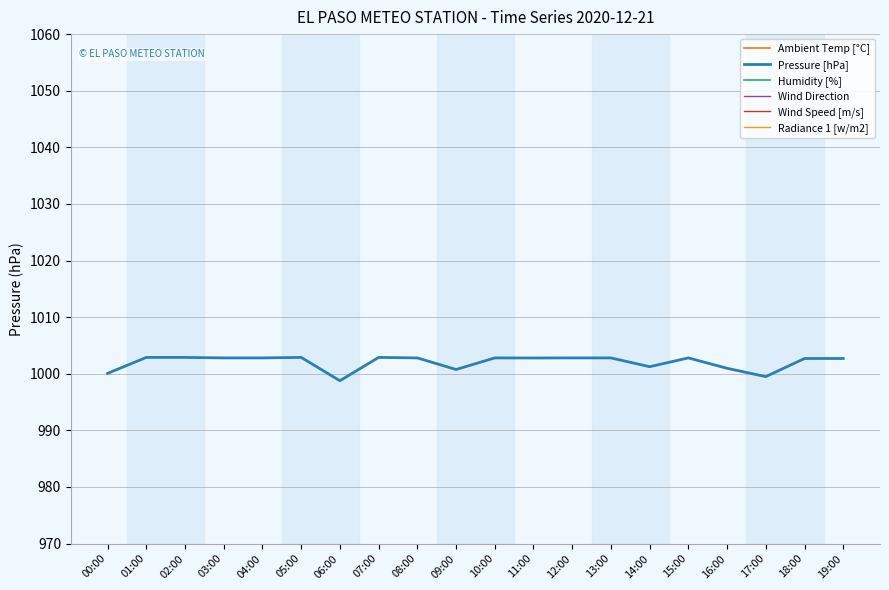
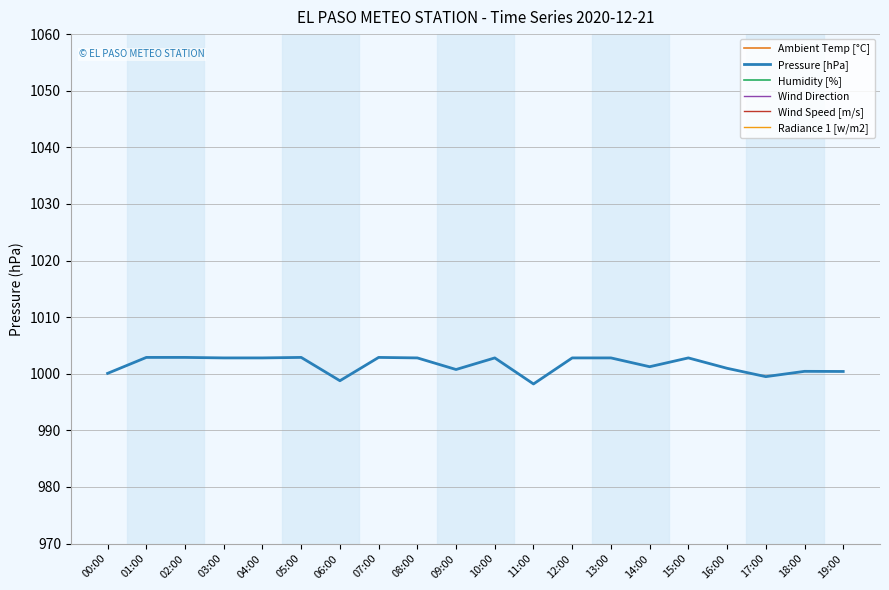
Pressure [hPa], 11:00: 1003 -> 998
Pressure [hPa], 18:00: 1003 -> 1000
Pressure [hPa], 19:00: 1003 -> 1000
